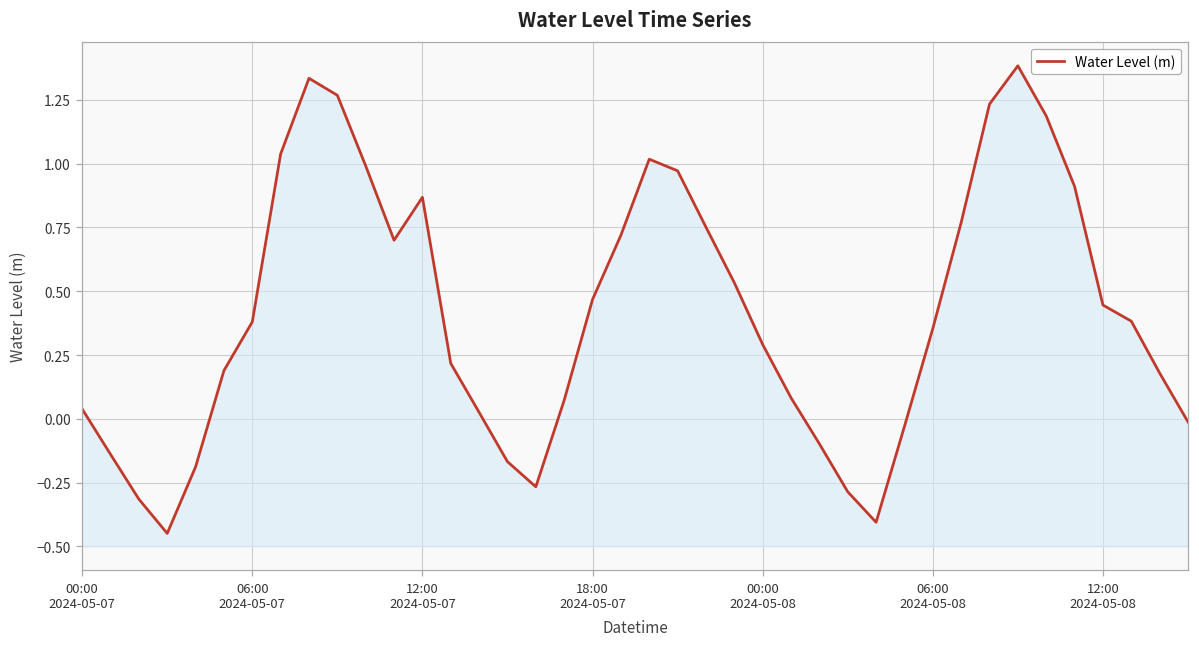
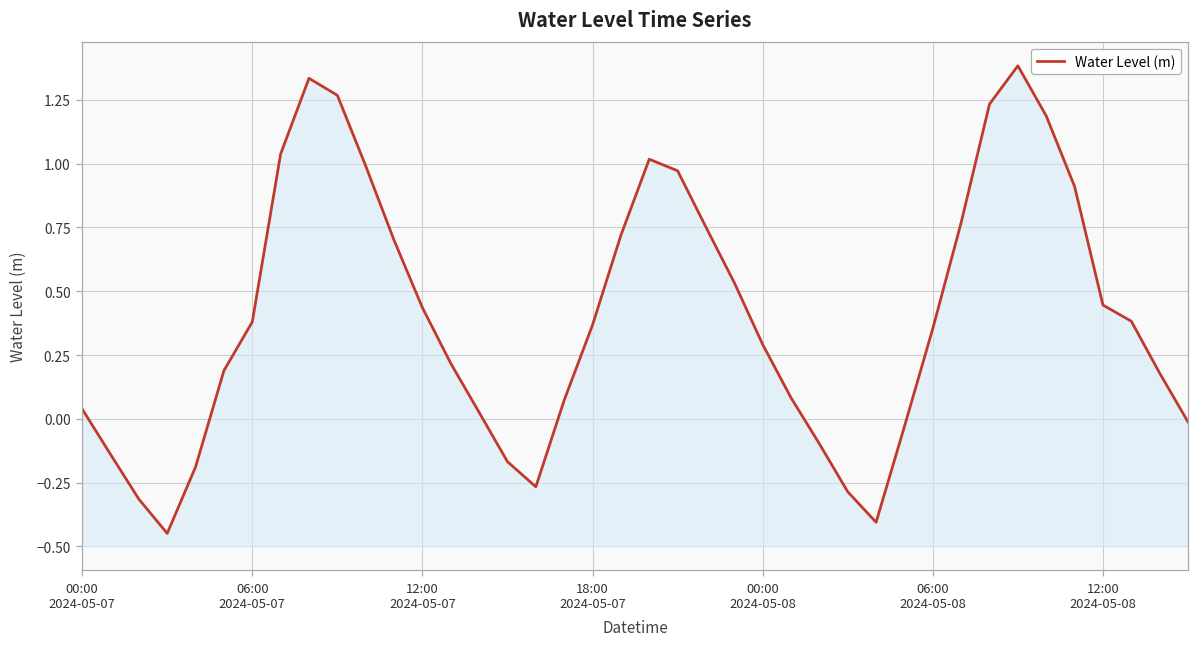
12:00 2024-05-07: 0.87 -> 0.44
18:00 2024-05-07: 0.47 -> 0.37
